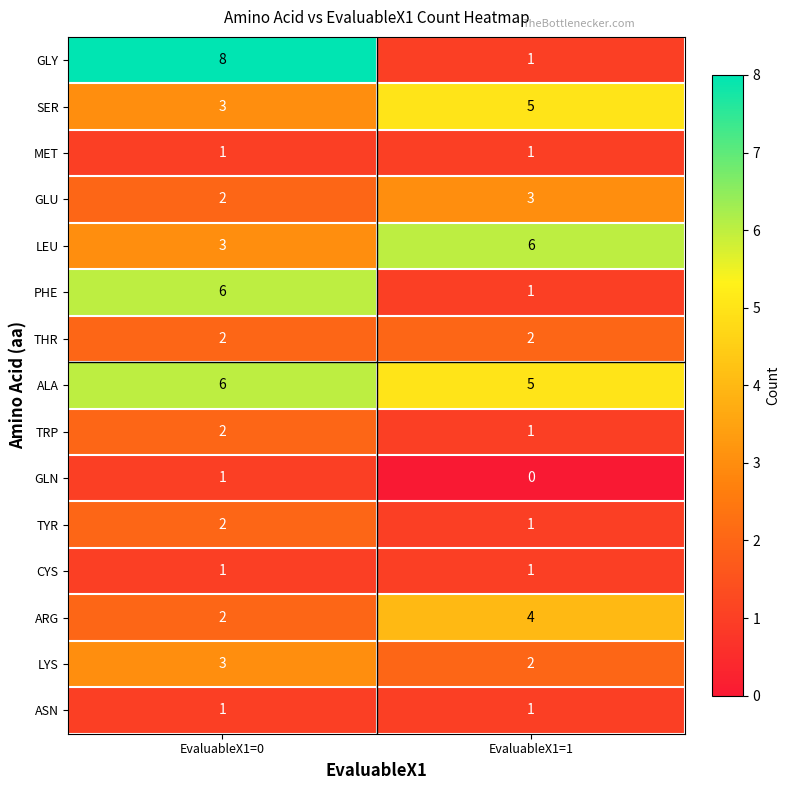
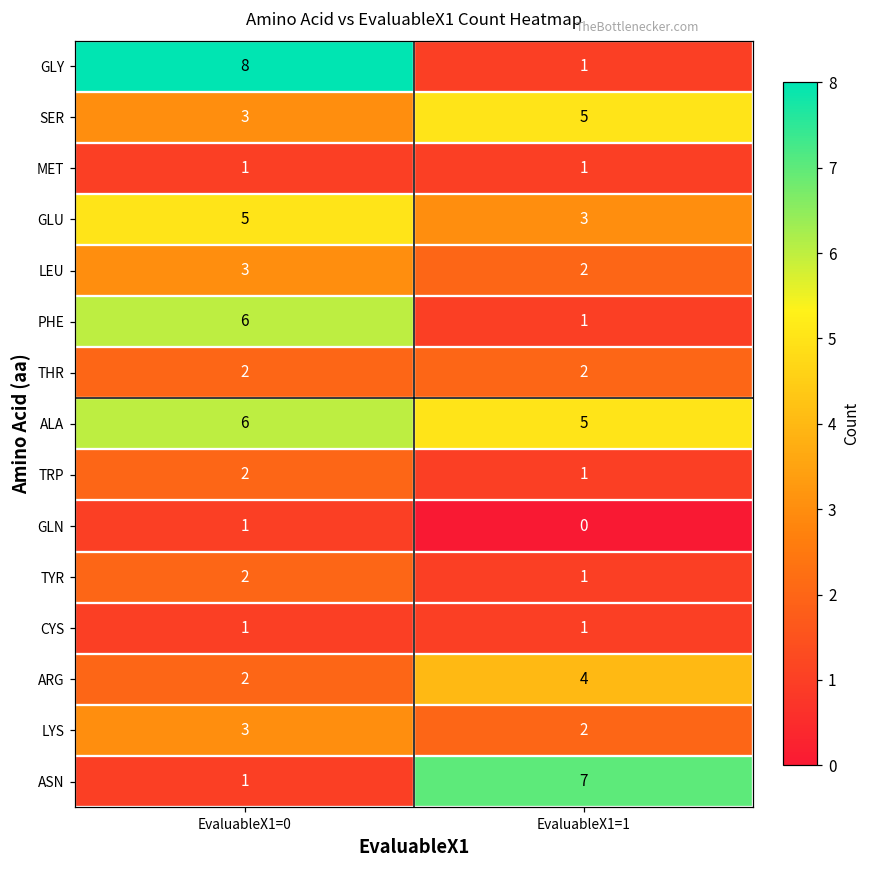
GLU, EvaluableX1=0: 2 -> 5
LEU, EvaluableX1=1: 6 -> 2
ASN, EvaluableX1=1: 1 -> 7
